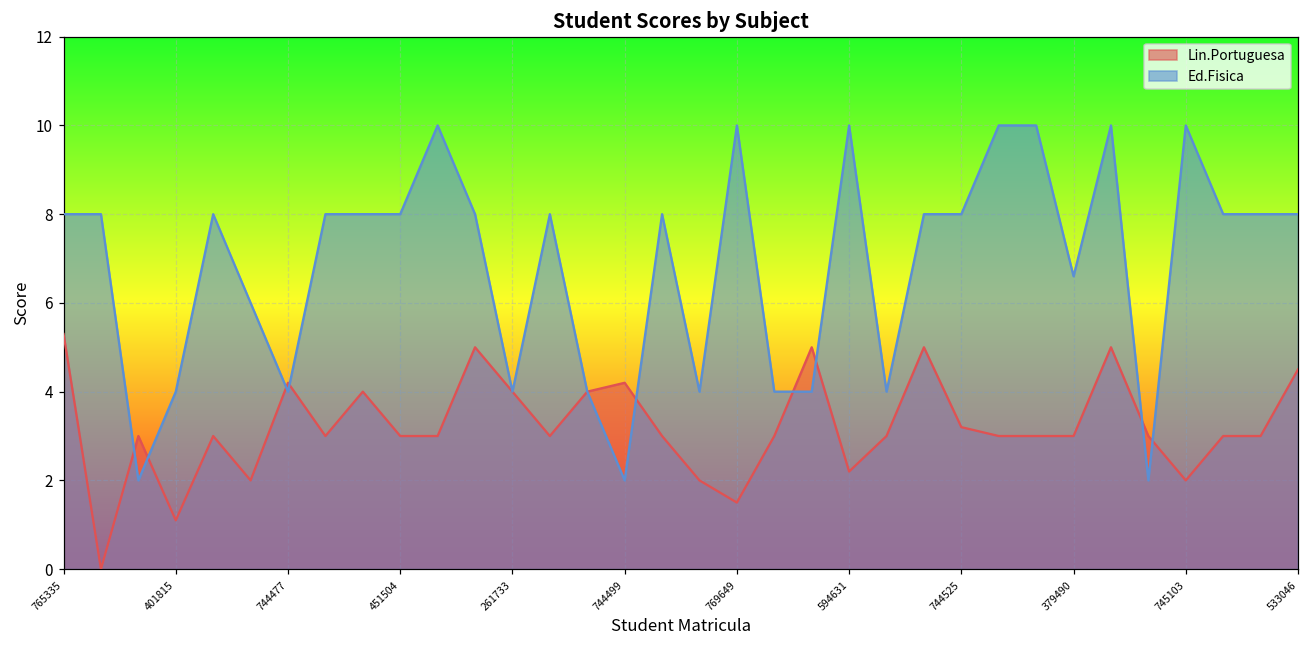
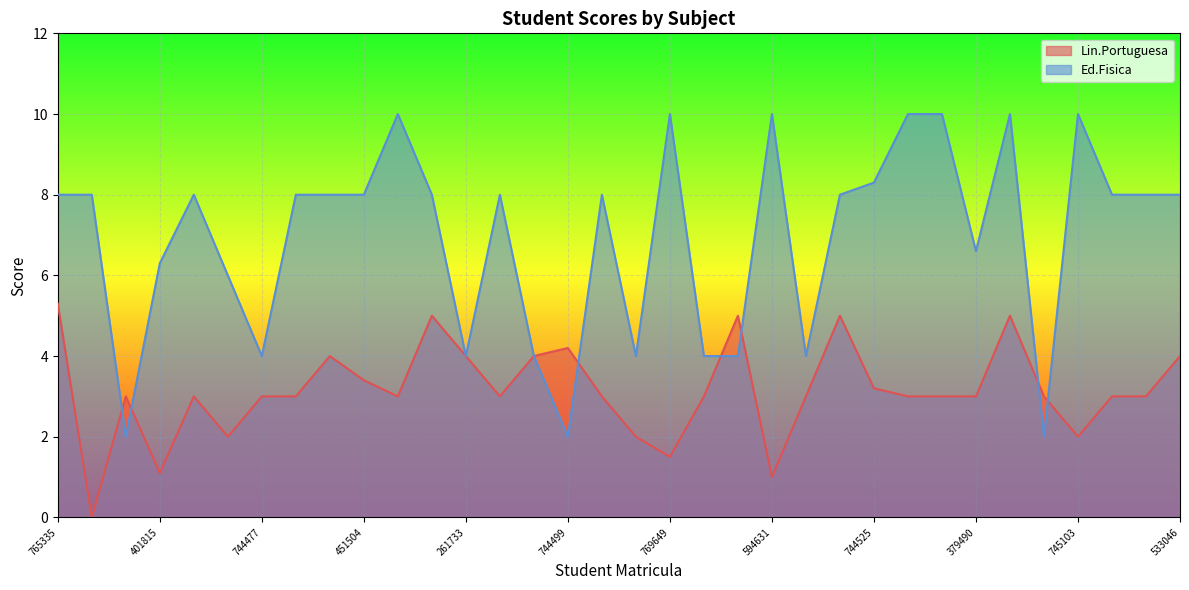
Ed.Fisica, 401815: 4.0 -> 6.3
Lin.Portuguesa, 744477: 4.2 -> 3.0
Lin.Portuguesa, 451504: 3.0 -> 3.4
Lin.Portuguesa, 594631: 2.2 -> 1.0
Ed.Fisica, 744525: 8.0 -> 8.3
Lin.Portuguesa, 533046: 4.5 -> 4.0
